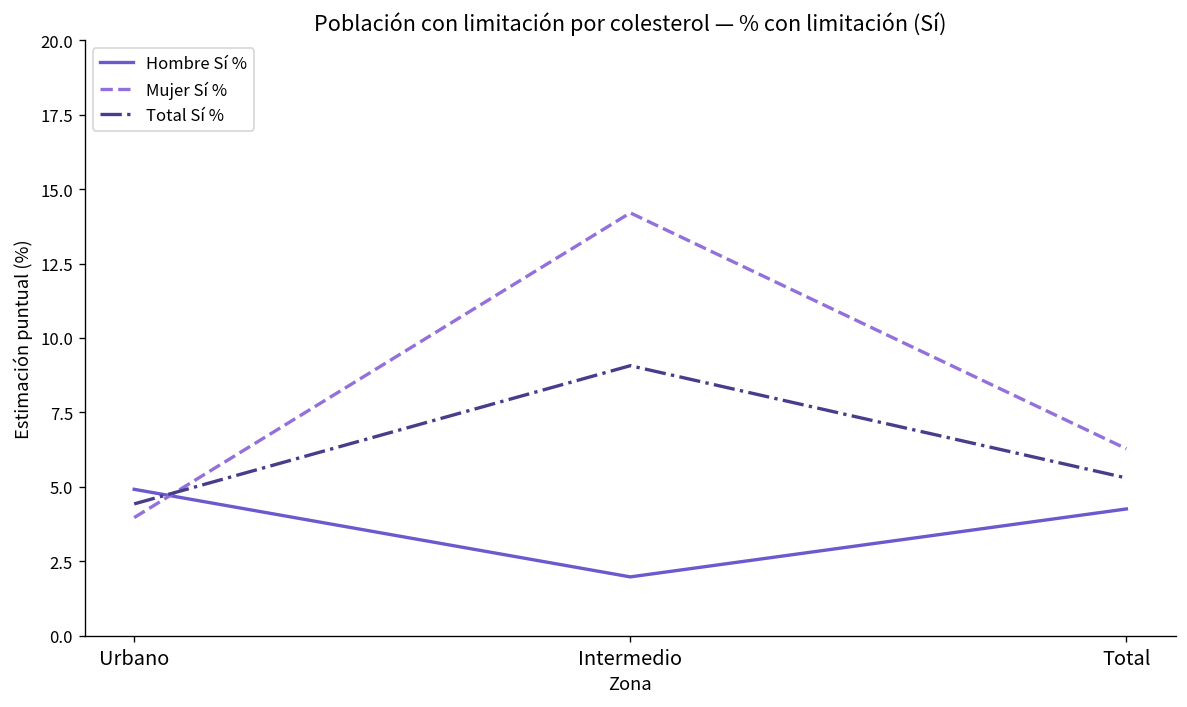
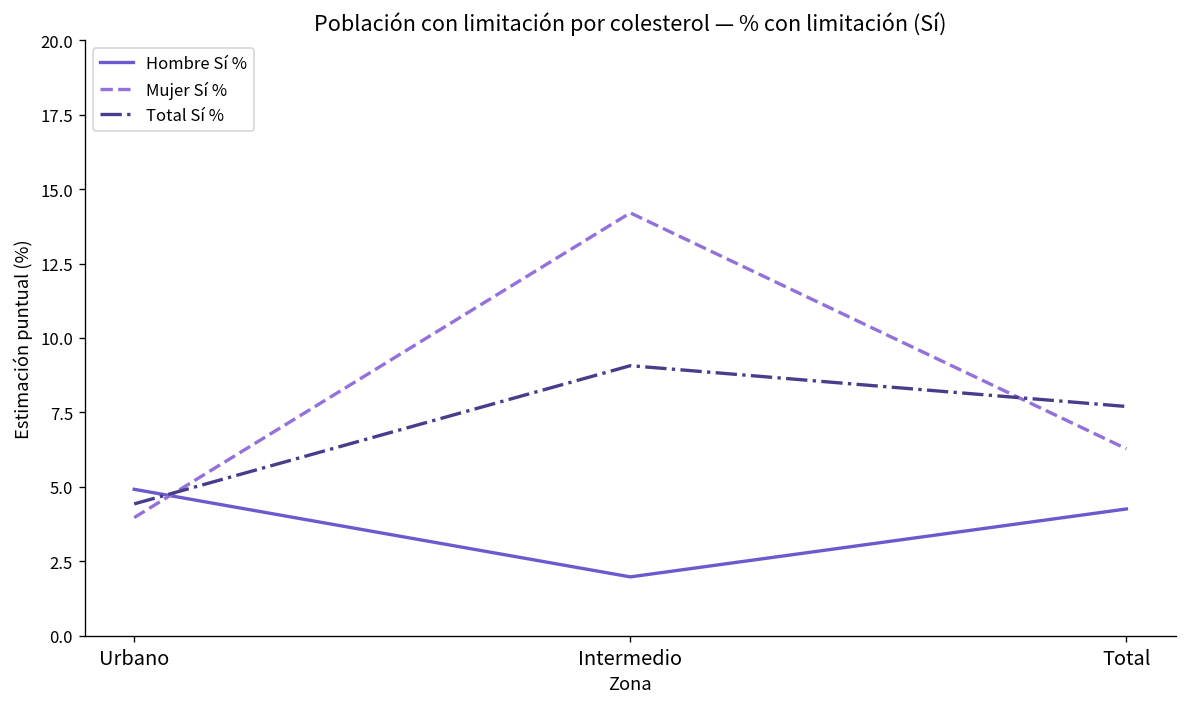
Total Sí %, Total: 5.3 -> 7.7
